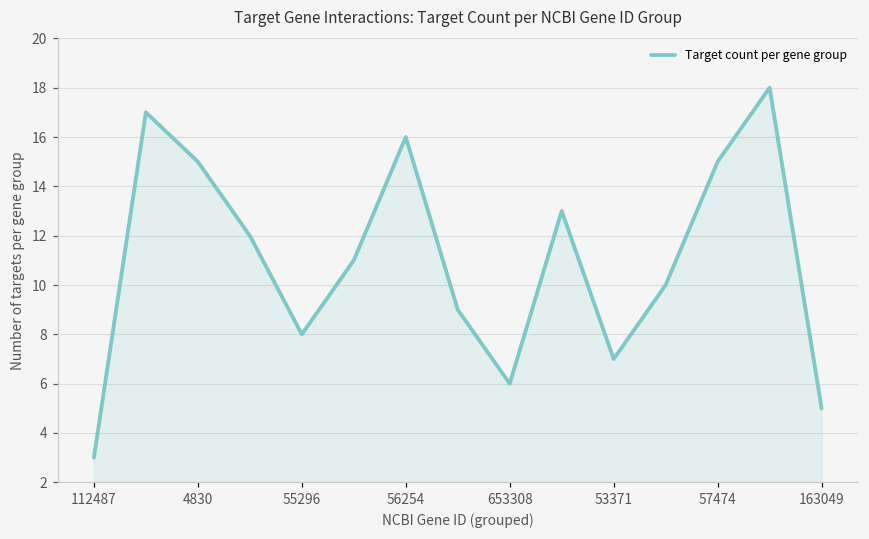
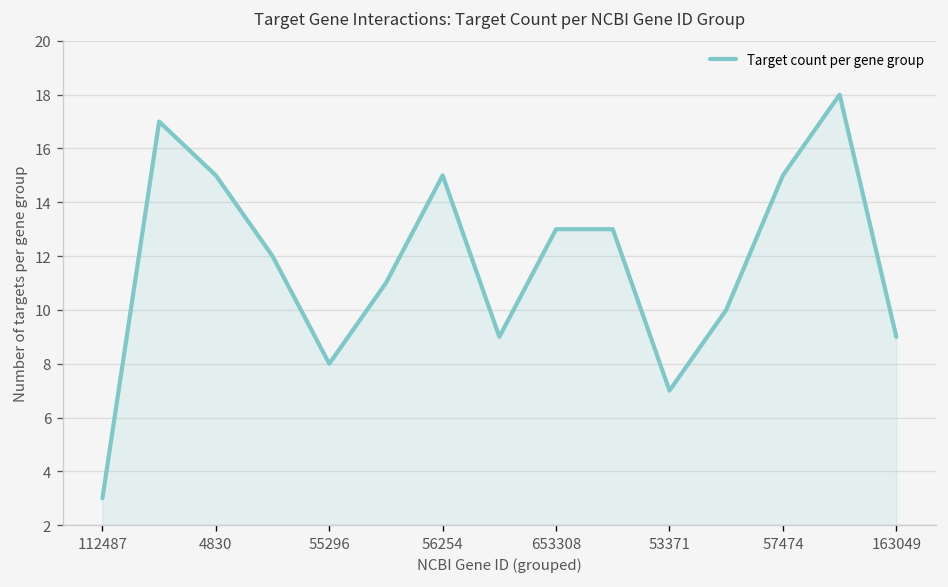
56254: 16 -> 15
653308: 6 -> 13
163049: 5 -> 9
